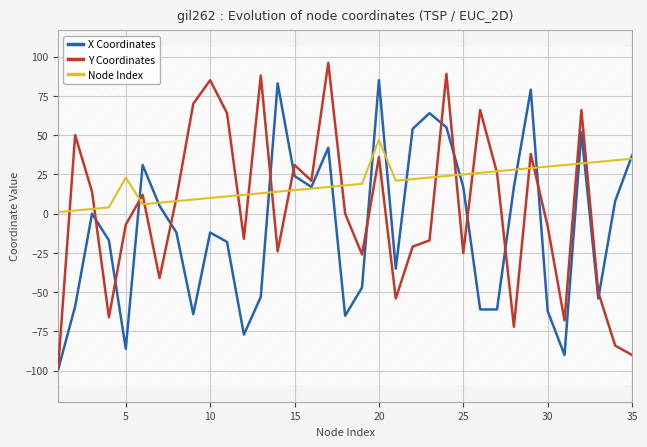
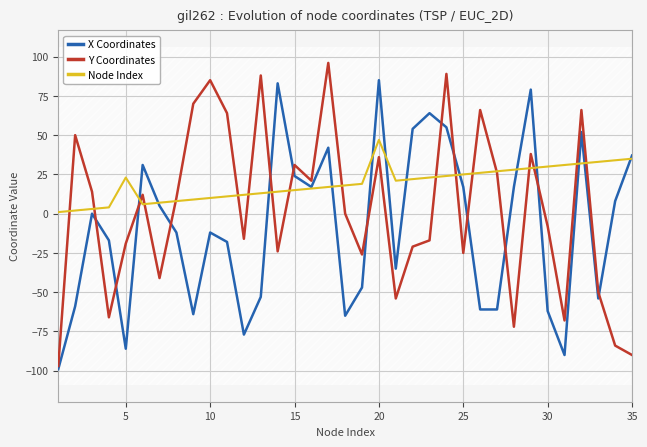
Y Coordinates, 5: -7 -> -19
